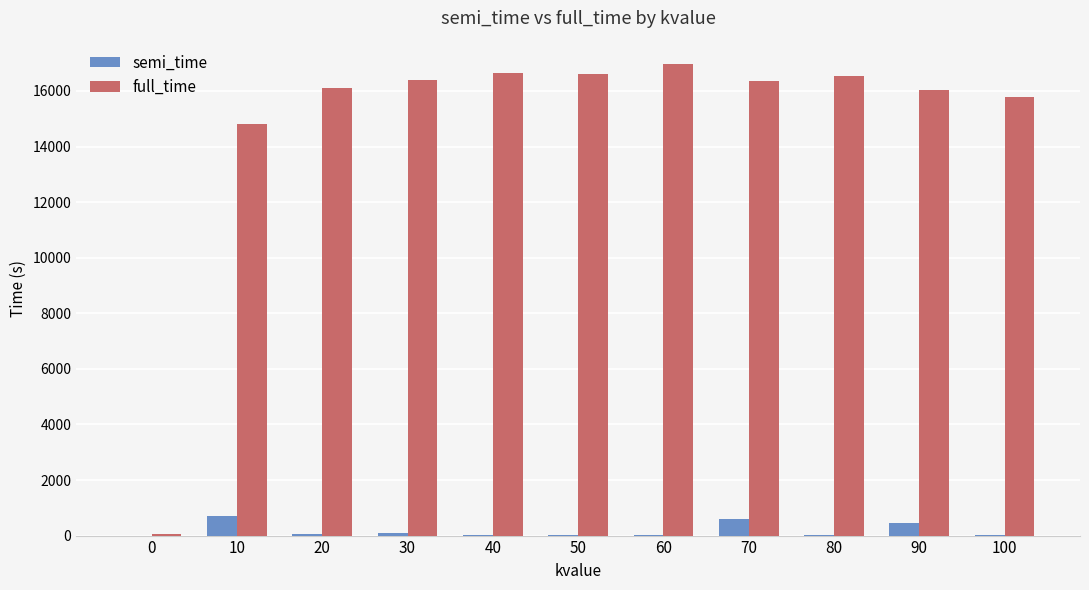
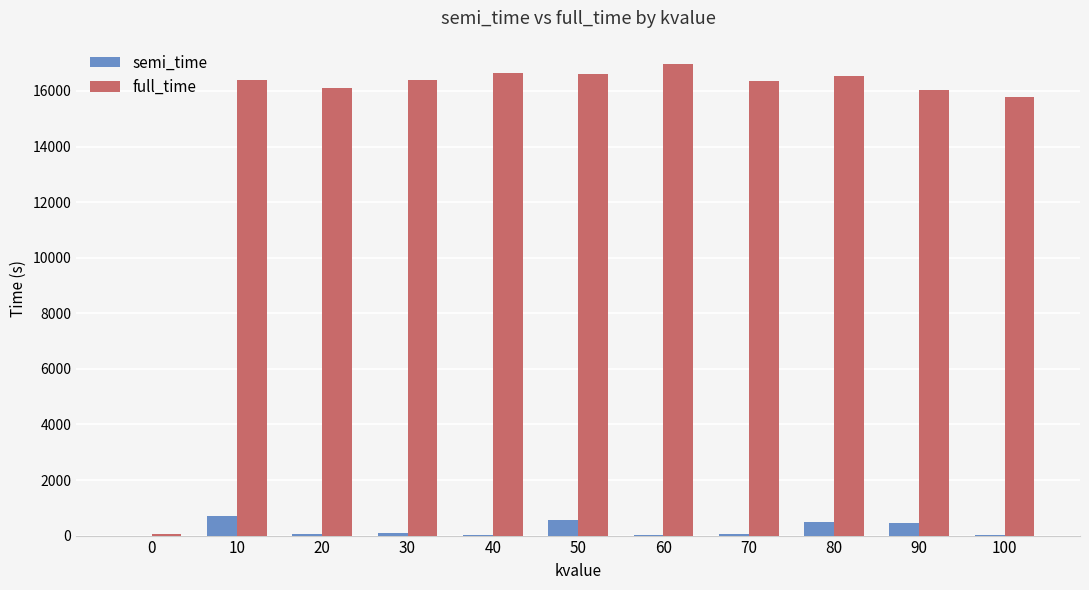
full_time, 10: 14800 -> 16400
semi_time, 50: 0 -> 600
semi_time, 70: 600 -> 0
semi_time, 80: 0 -> 500
